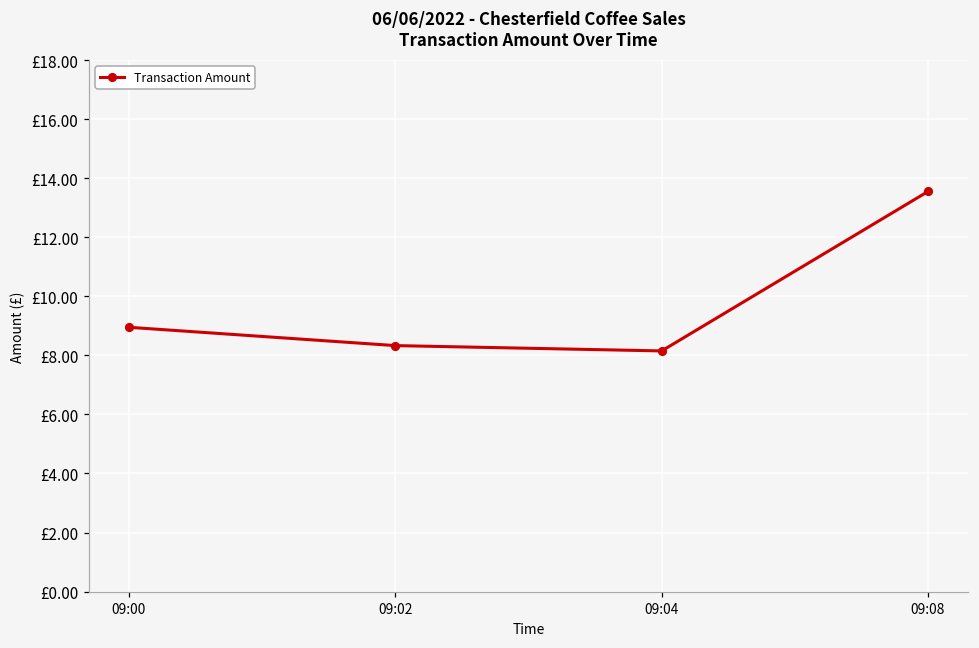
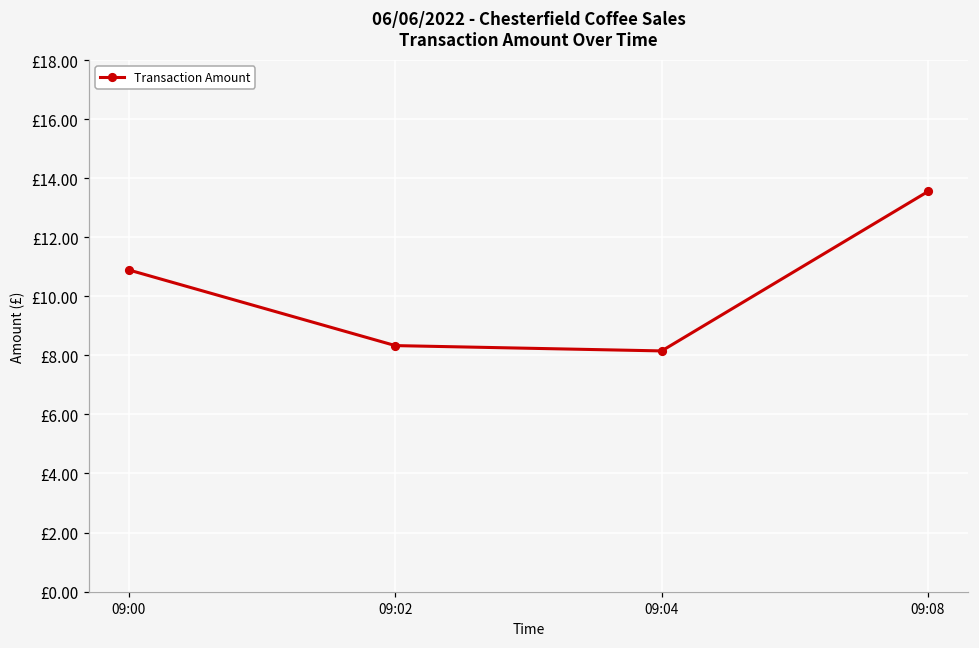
09:00: £9.0 -> £10.9
